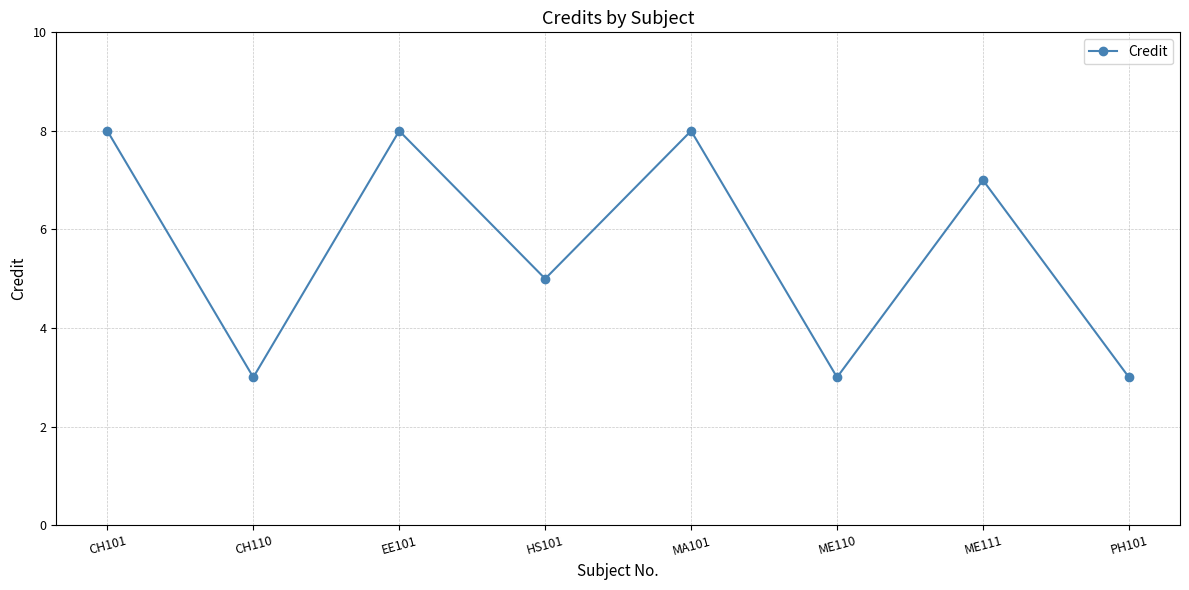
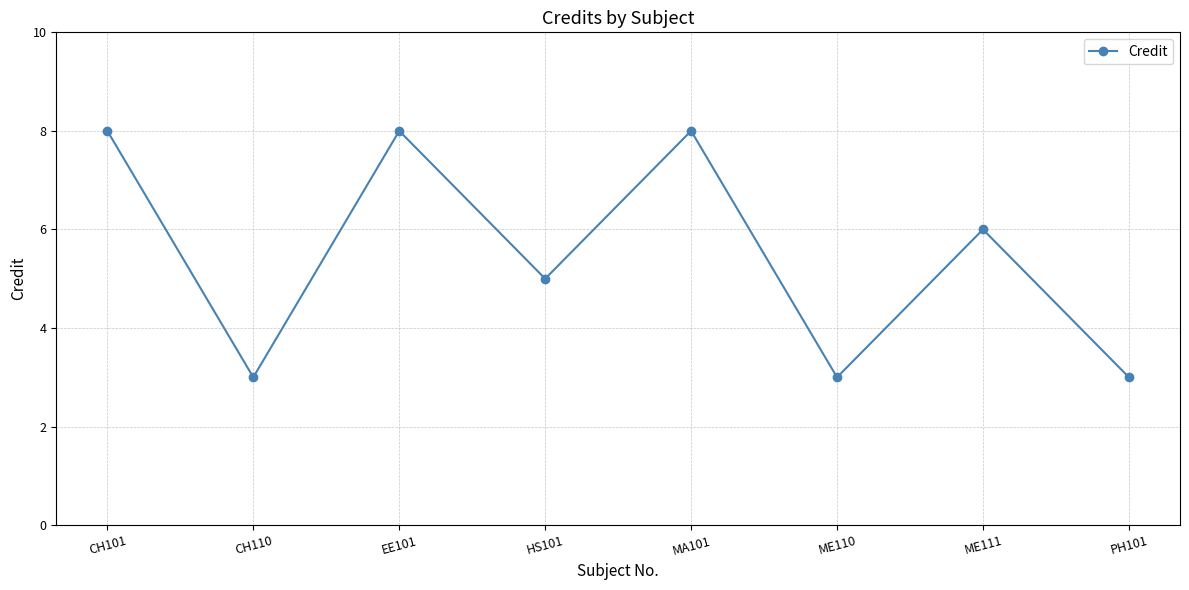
ME111: 7 -> 6
